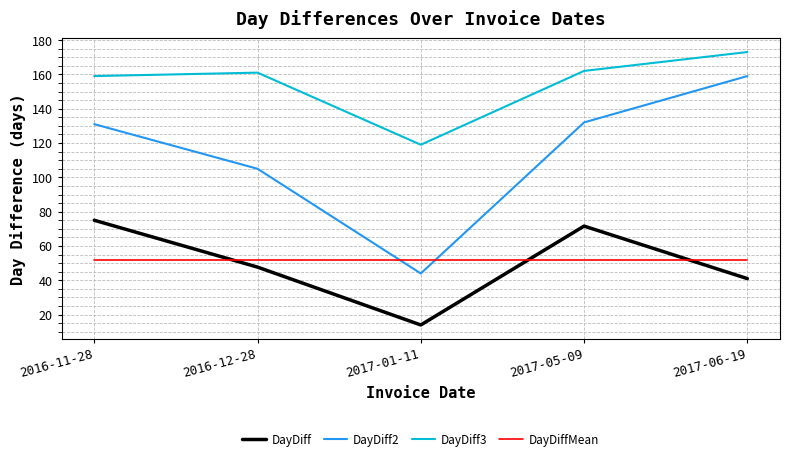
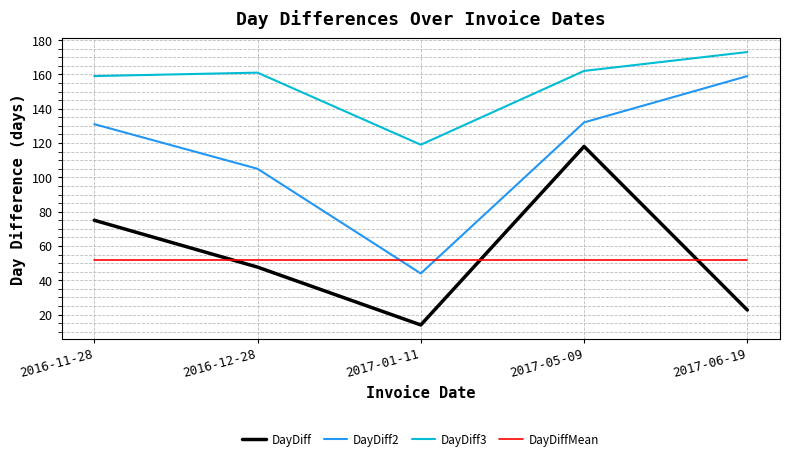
DayDiff, 2017-05-09: 72 -> 118
DayDiff, 2017-06-19: 41 -> 23
